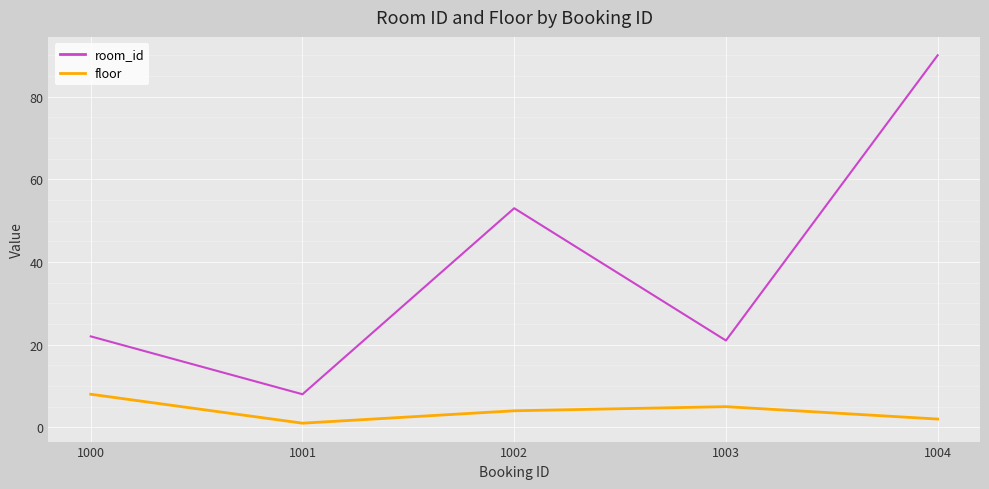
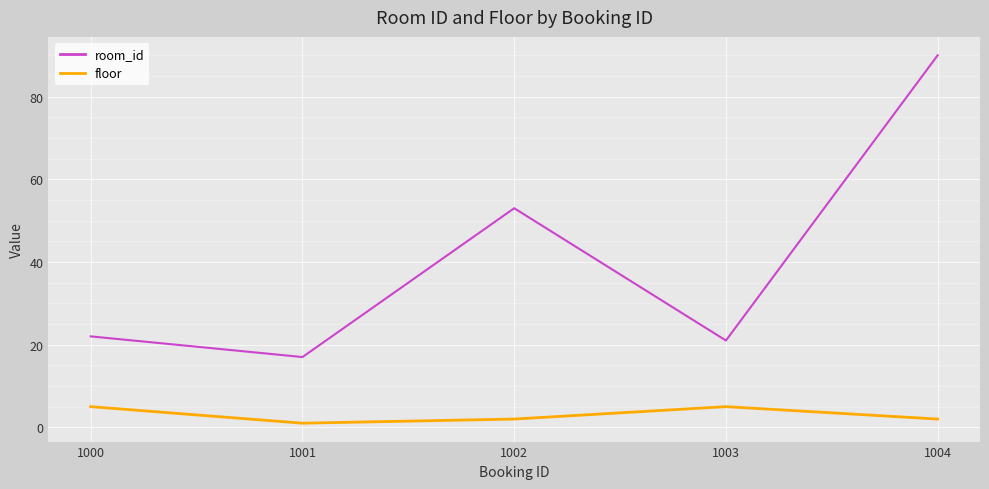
floor, 1000: 8 -> 5
room_id, 1001: 8 -> 17
floor, 1002: 4 -> 2
